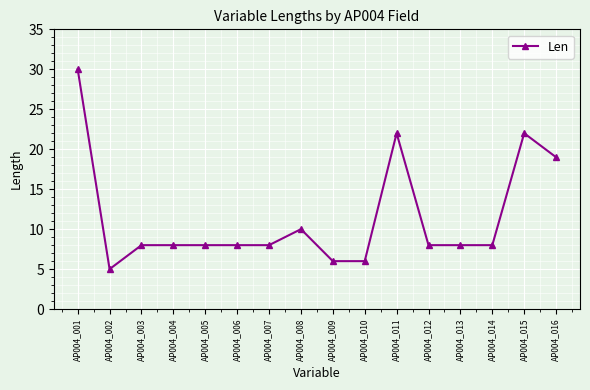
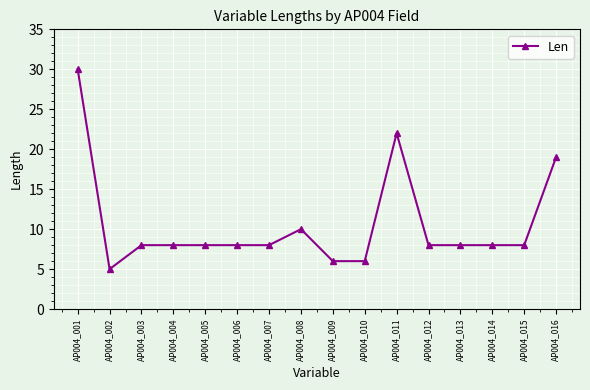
AP004_015: 22 -> 8
